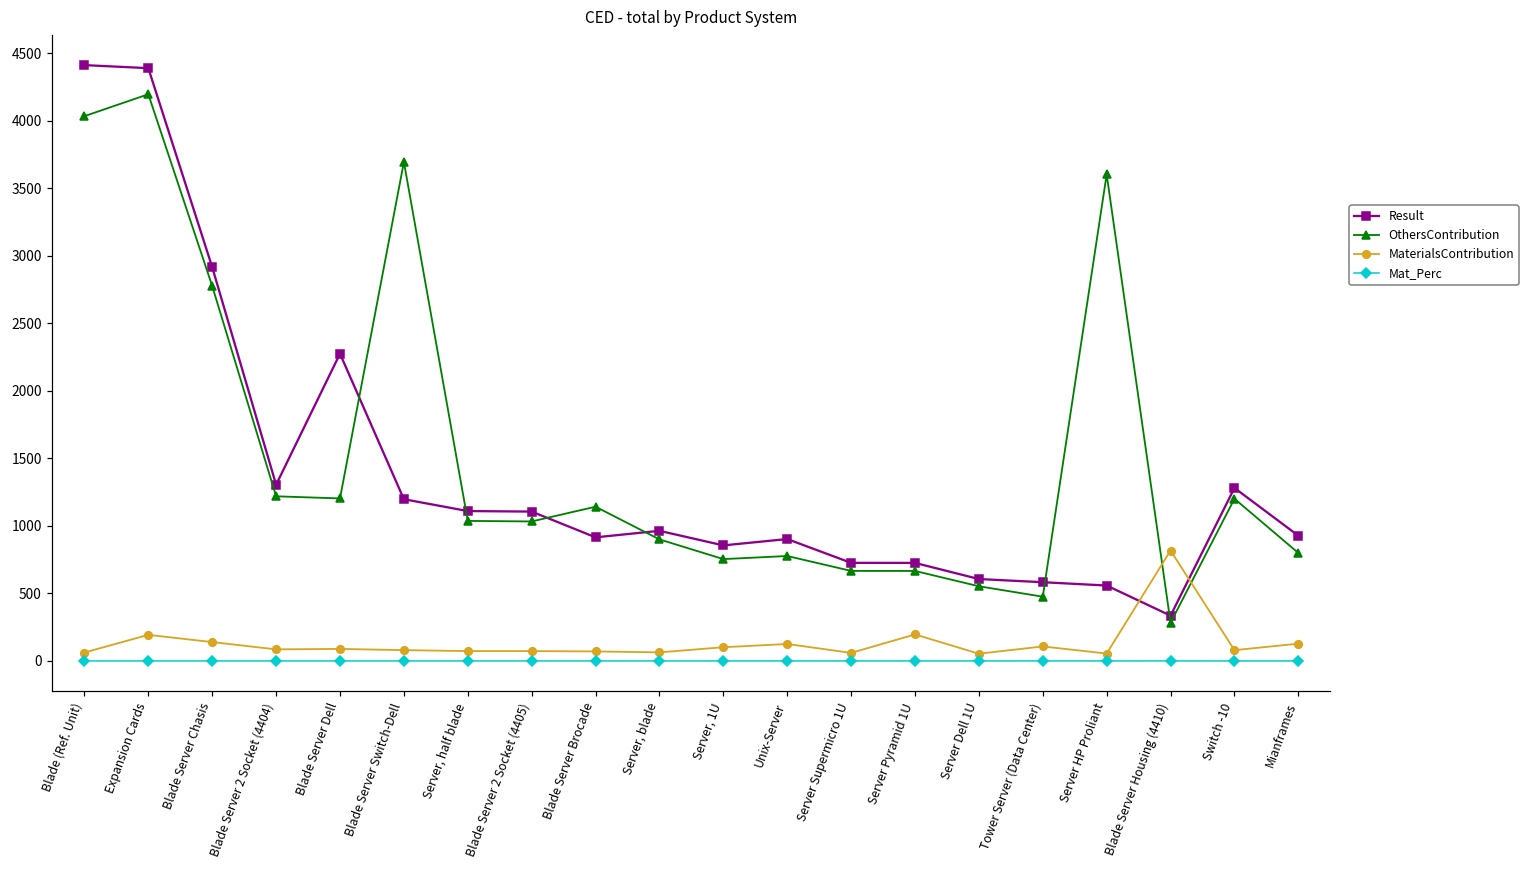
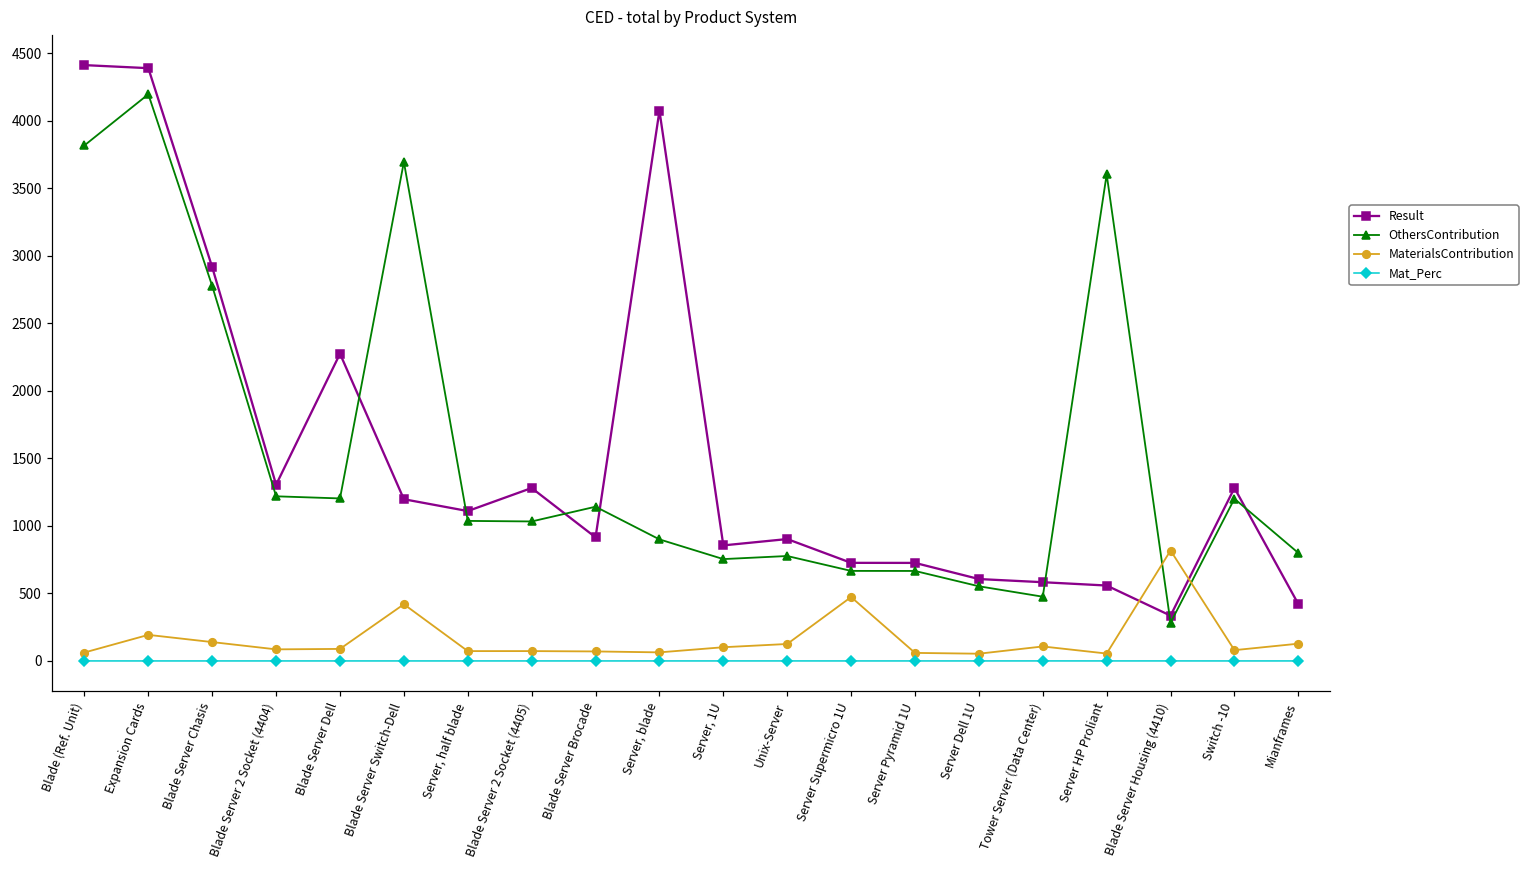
OthersContribution, Blade (Ref. Unit): 4040 -> 3820
MaterialsContribution, Blade Server Switch-Dell: 80 -> 420
Result, Blade Server 2 Socket (4405): 1110 -> 1280
Result, Server, blade: 960 -> 4080
MaterialsContribution, Server Supermicro 1U: 60 -> 470
MaterialsContribution, Server Pyramid 1U: 200 -> 60
Result, Mianframes: 930 -> 420
